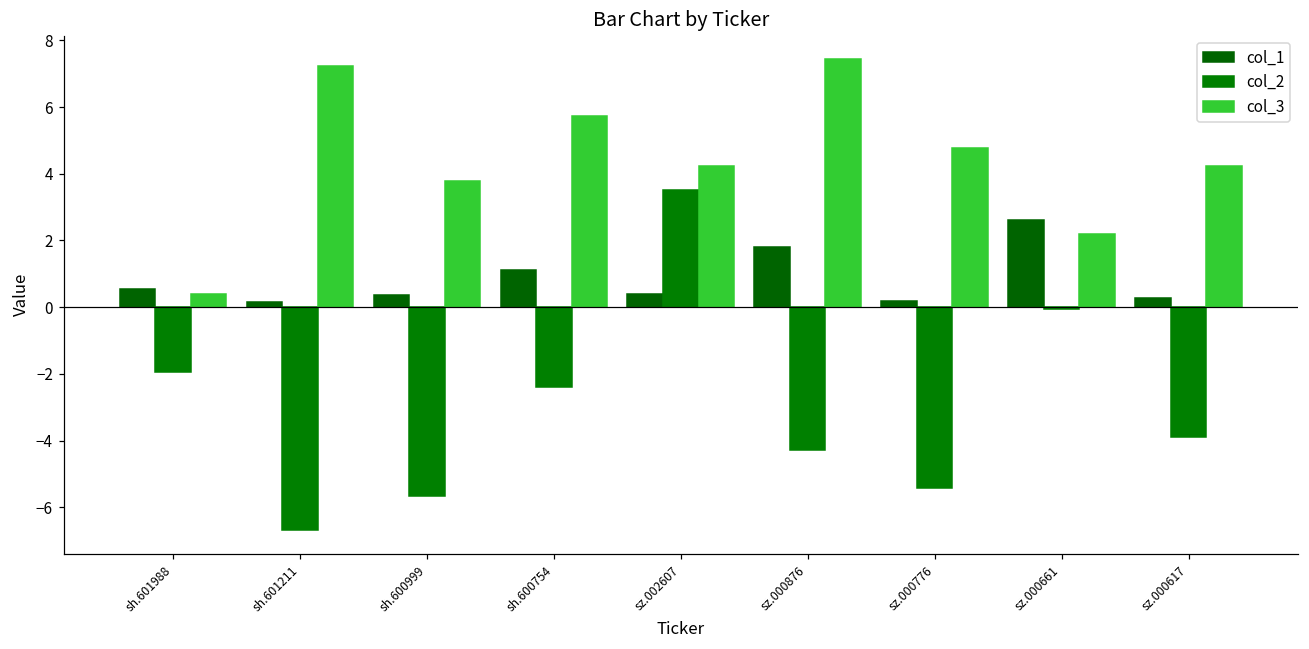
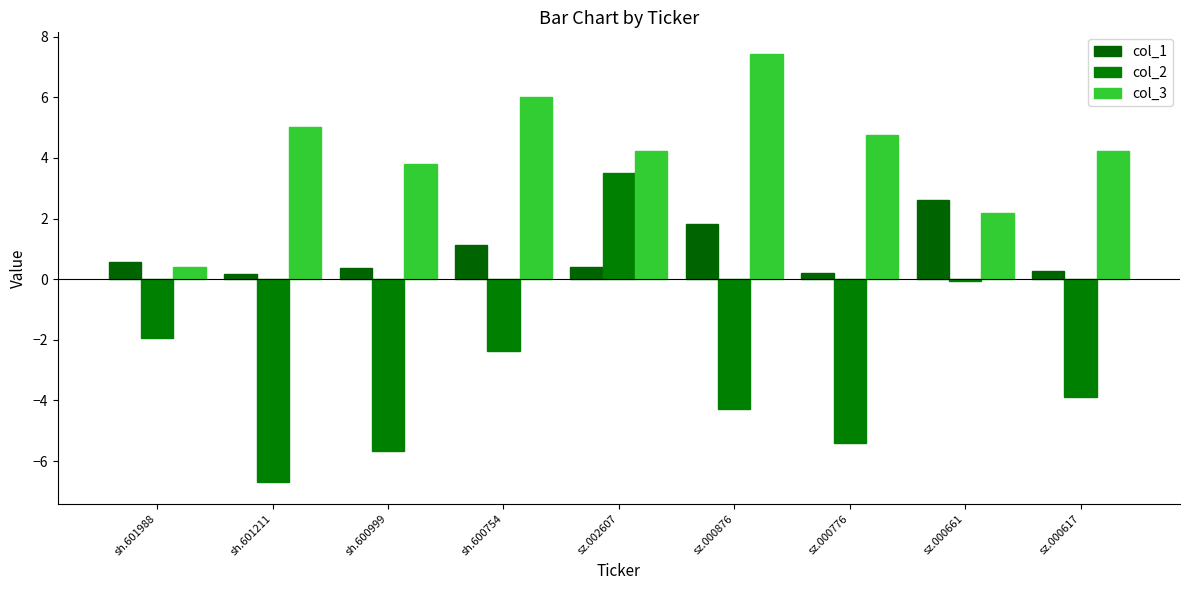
col_3, sh.601211: 7.2 -> 5.0
col_3, sh.600754: 5.7 -> 6.0
